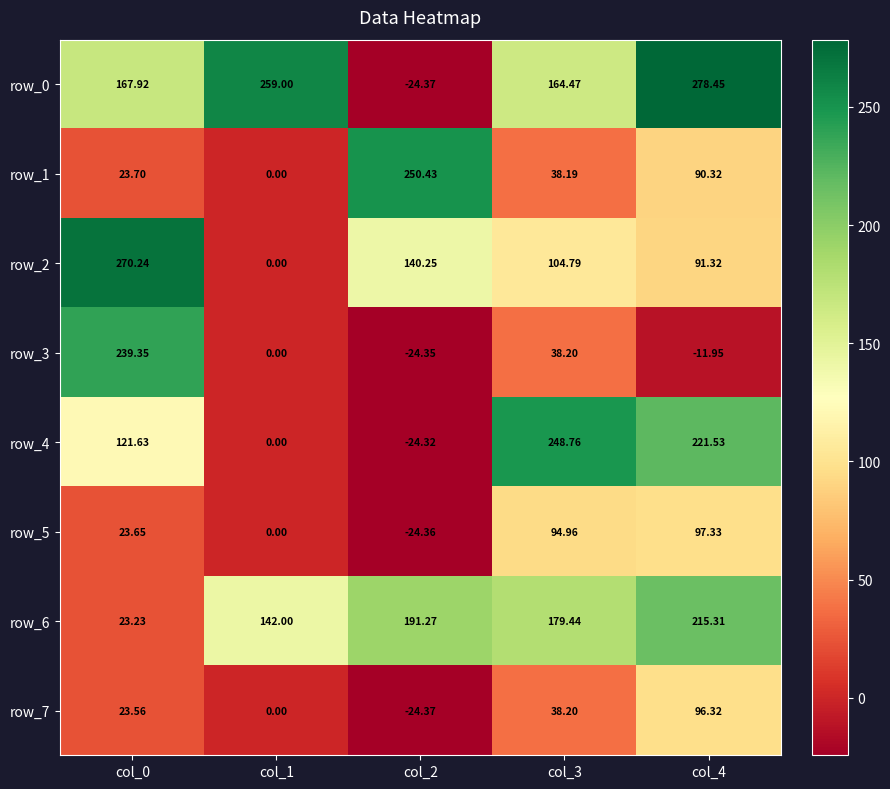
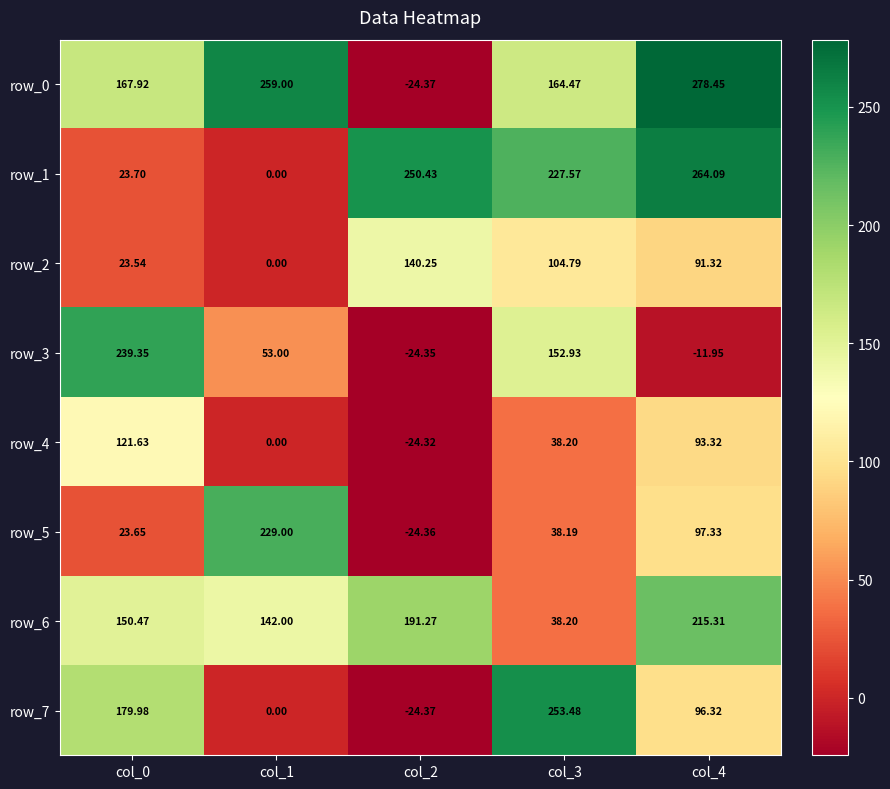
row_1, col_3: 38.19 -> 227.57
row_1, col_4: 90.32 -> 264.09
row_2, col_0: 270.24 -> 23.54
row_3, col_1: 0.00 -> 53.00
row_3, col_3: 38.20 -> 152.93
row_4, col_3: 248.76 -> 38.20
row_4, col_4: 221.53 -> 93.32
row_5, col_1: 0.00 -> 229.00
row_5, col_3: 94.96 -> 38.19
row_6, col_0: 23.23 -> 150.47
row_6, col_3: 179.44 -> 38.20
row_7, col_0: 23.56 -> 179.98
row_7, col_3: 38.20 -> 253.48
